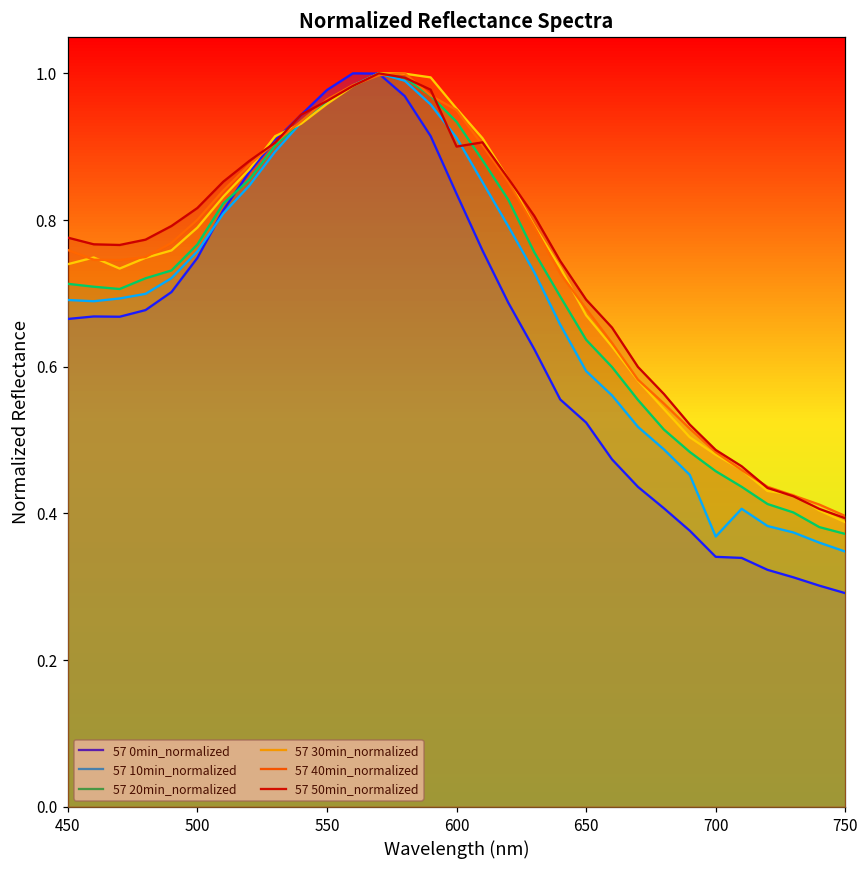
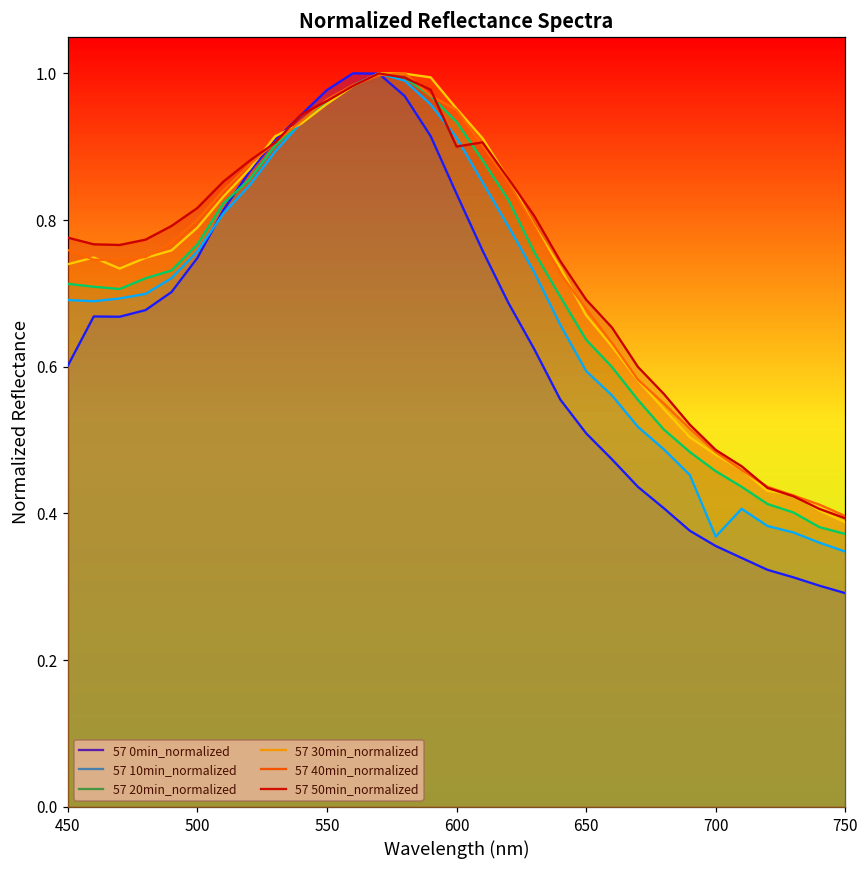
57 0min_normalized, 450: 0.67 -> 0.60
57 0min_normalized, 650: 0.52 -> 0.51
57 0min_normalized, 700: 0.34 -> 0.36
